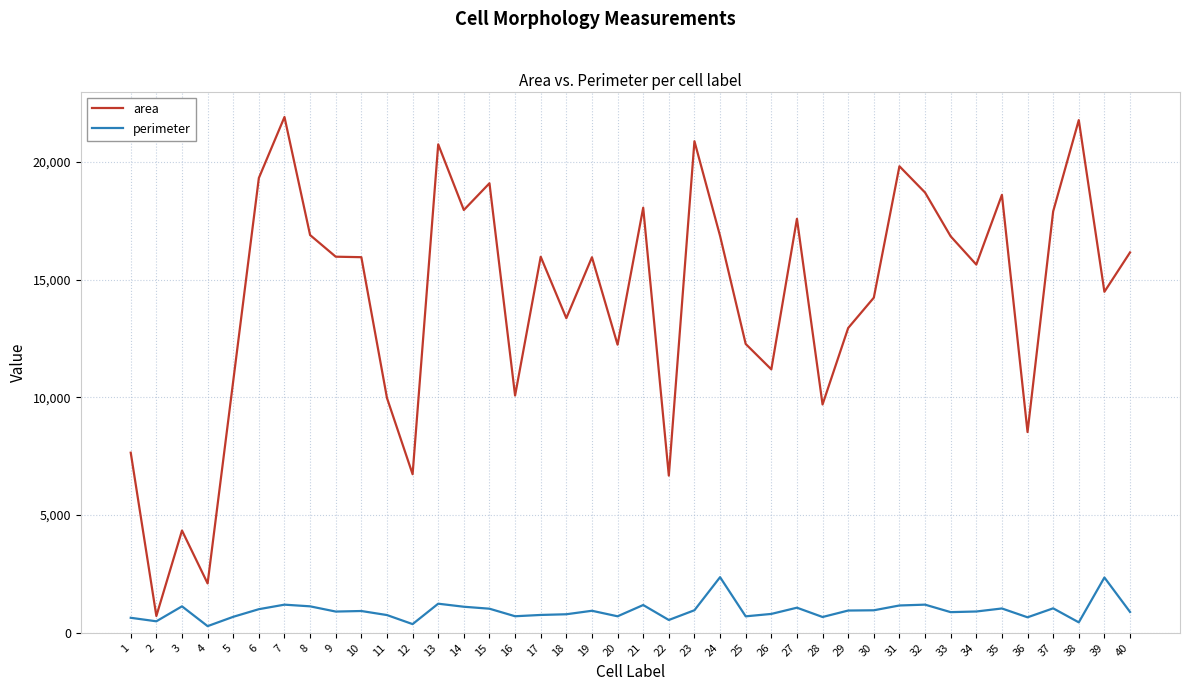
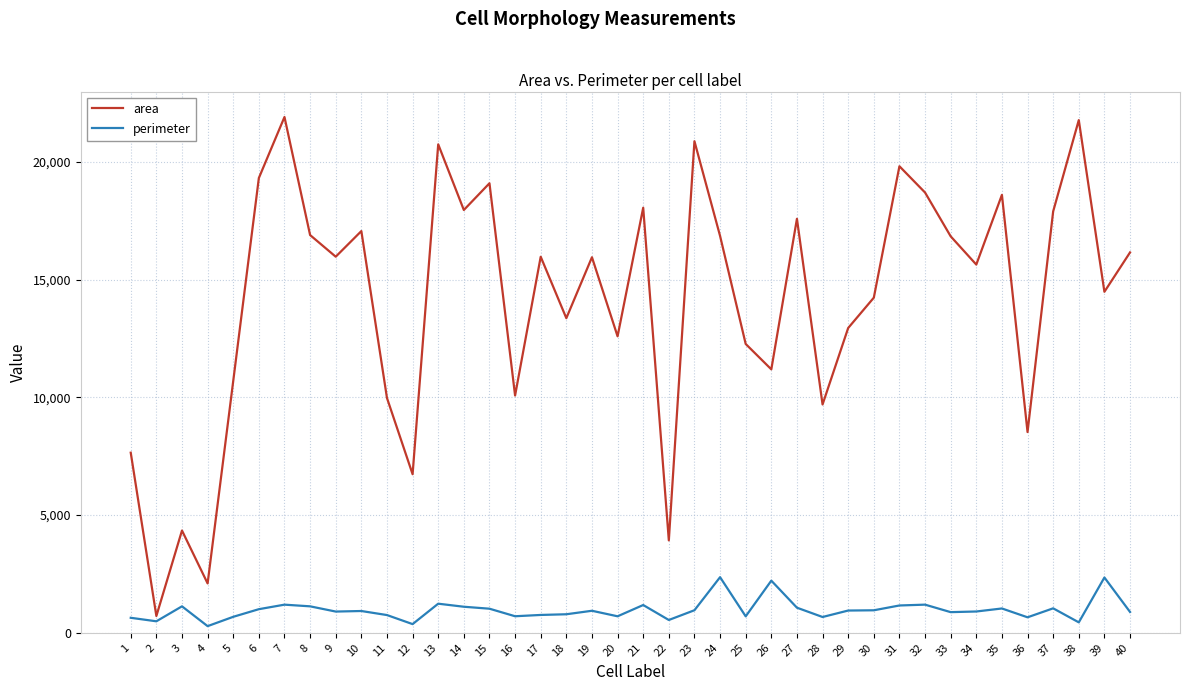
area, 10: 16,000 -> 17,100
area, 20: 12,200 -> 12,600
area, 22: 6,700 -> 3,900
perimeter, 26: 800 -> 2,200
